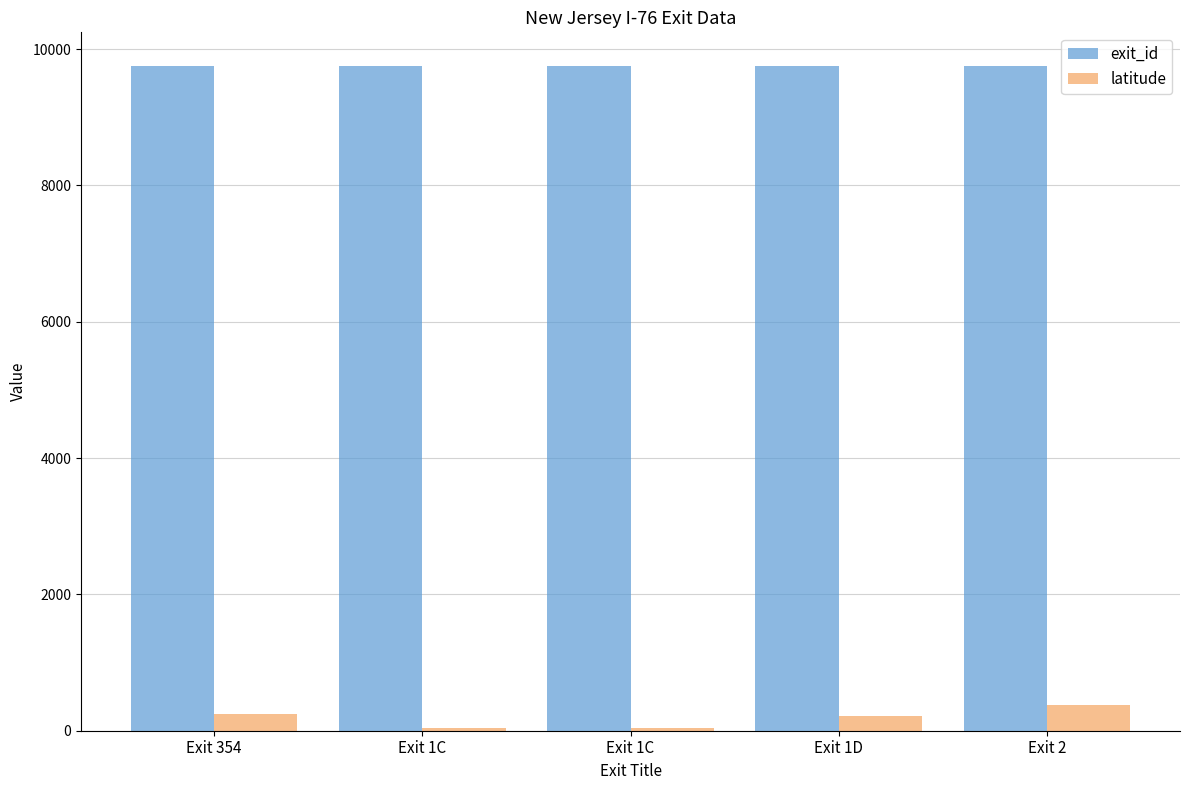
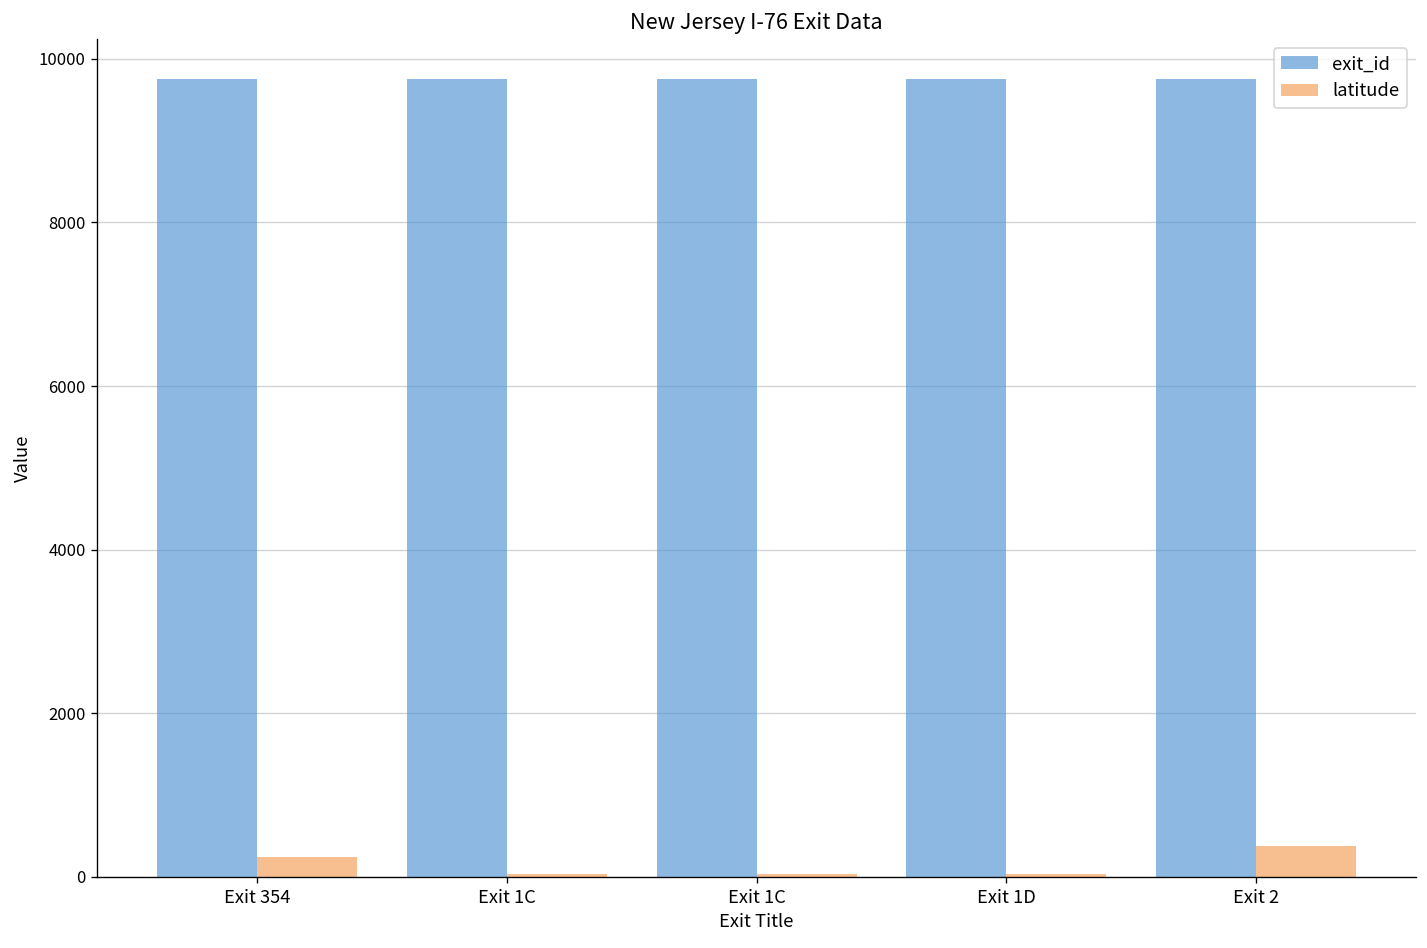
latitude, Exit 1D: 200 -> 0
